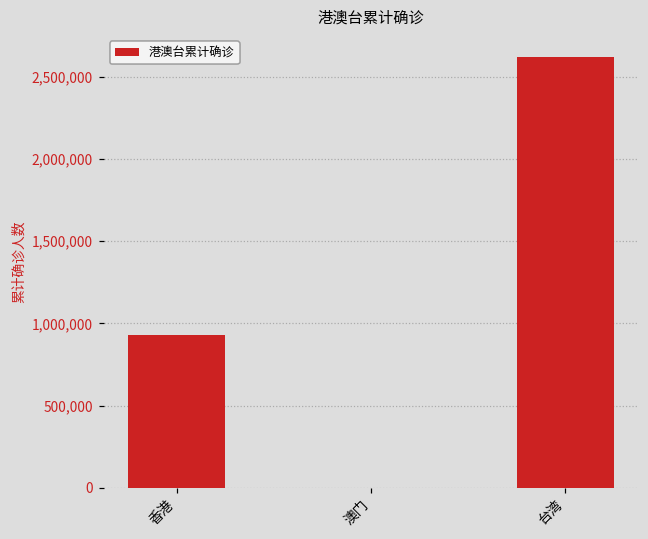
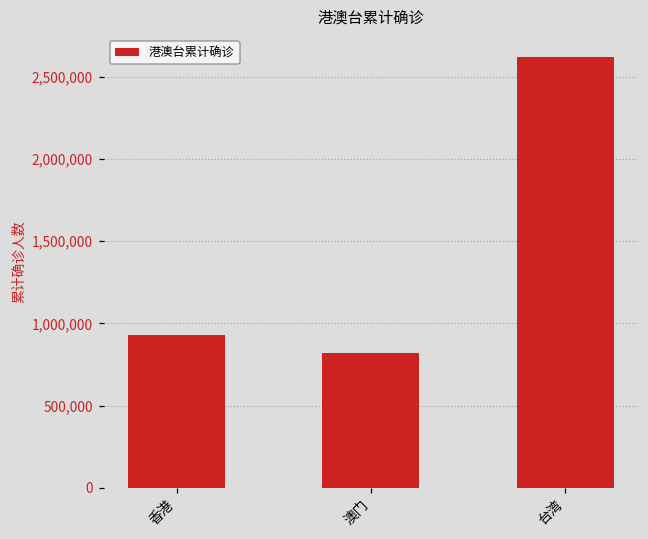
澳门: 0 -> 820,000
